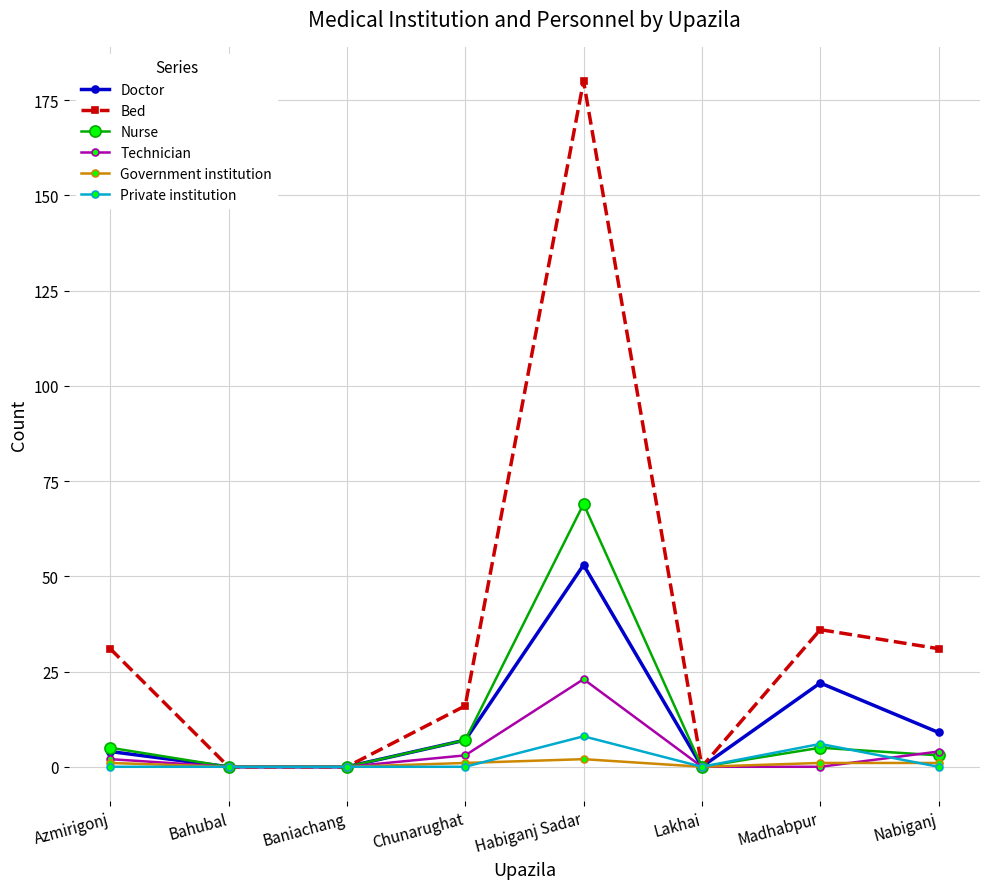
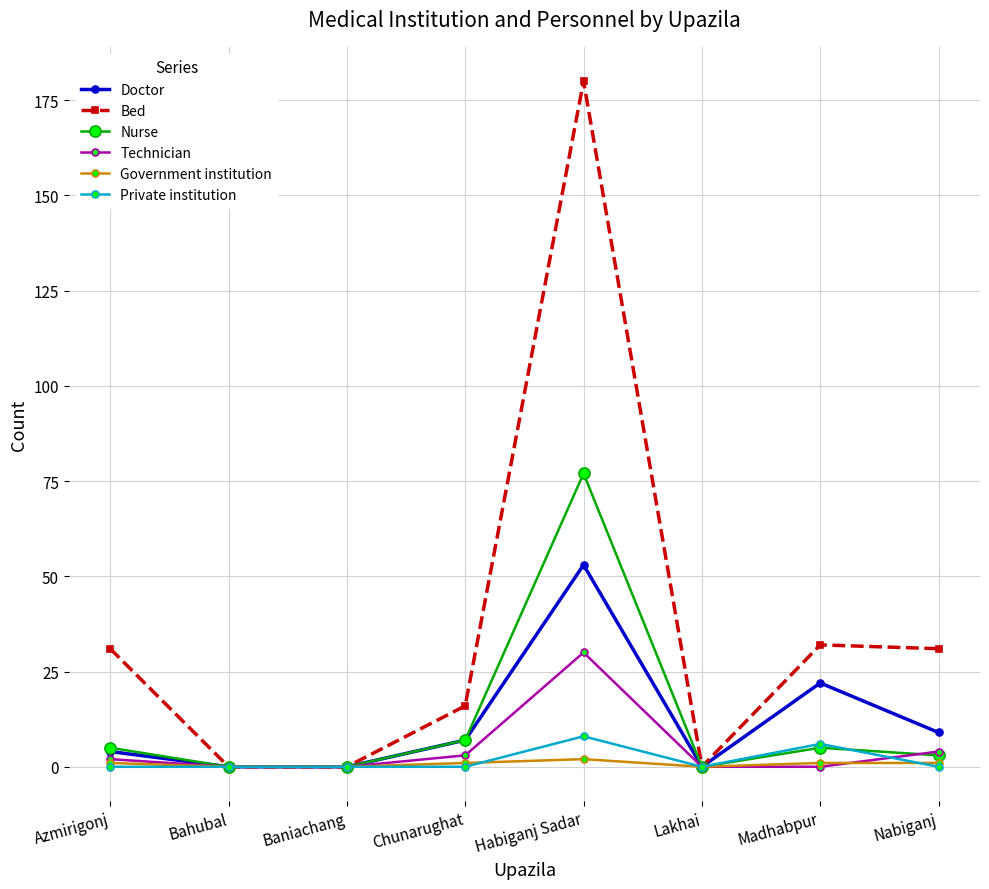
Nurse, Habiganj Sadar: 69 -> 77
Technician, Habiganj Sadar: 23 -> 30
Bed, Madhabpur: 36 -> 32
